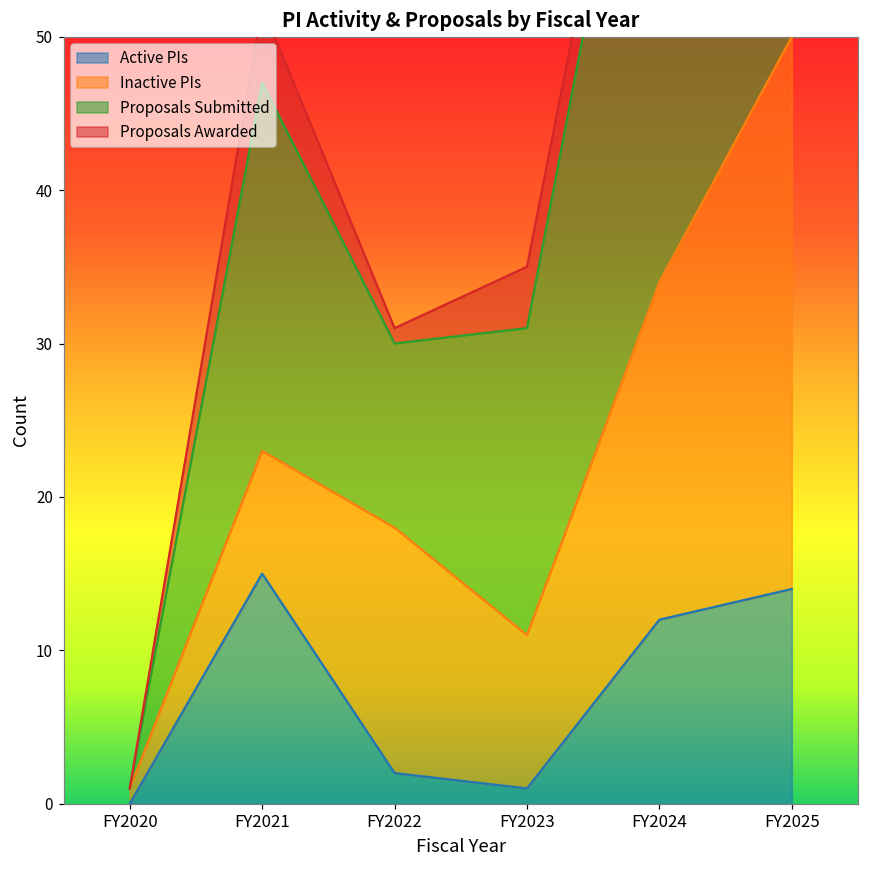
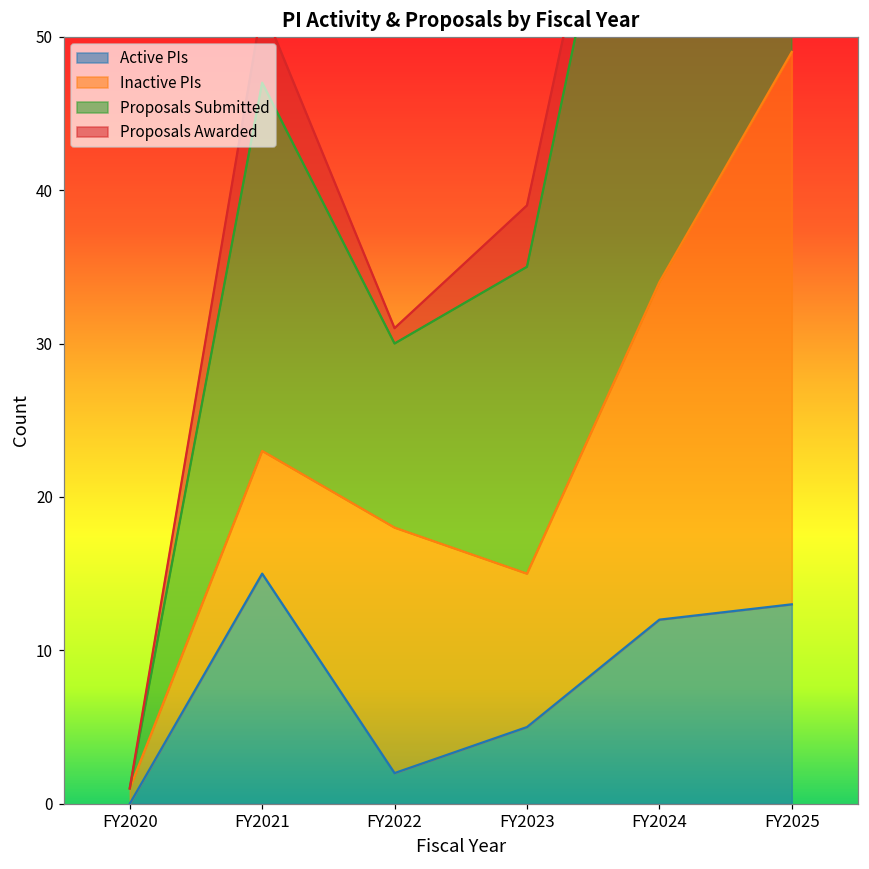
Active PIs, FY2023: 1 -> 5
Active PIs, FY2025: 14 -> 13
